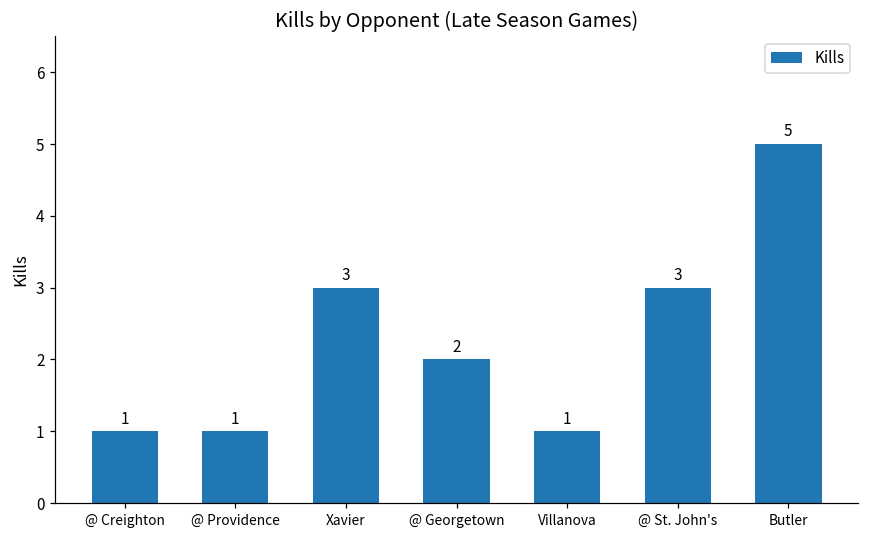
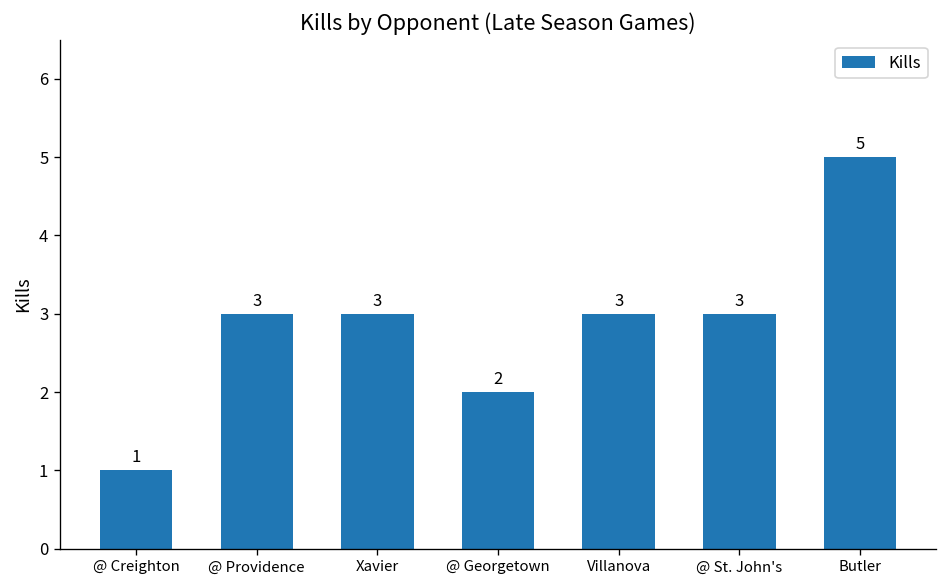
@ Providence: 1 -> 3
Villanova: 1 -> 3
